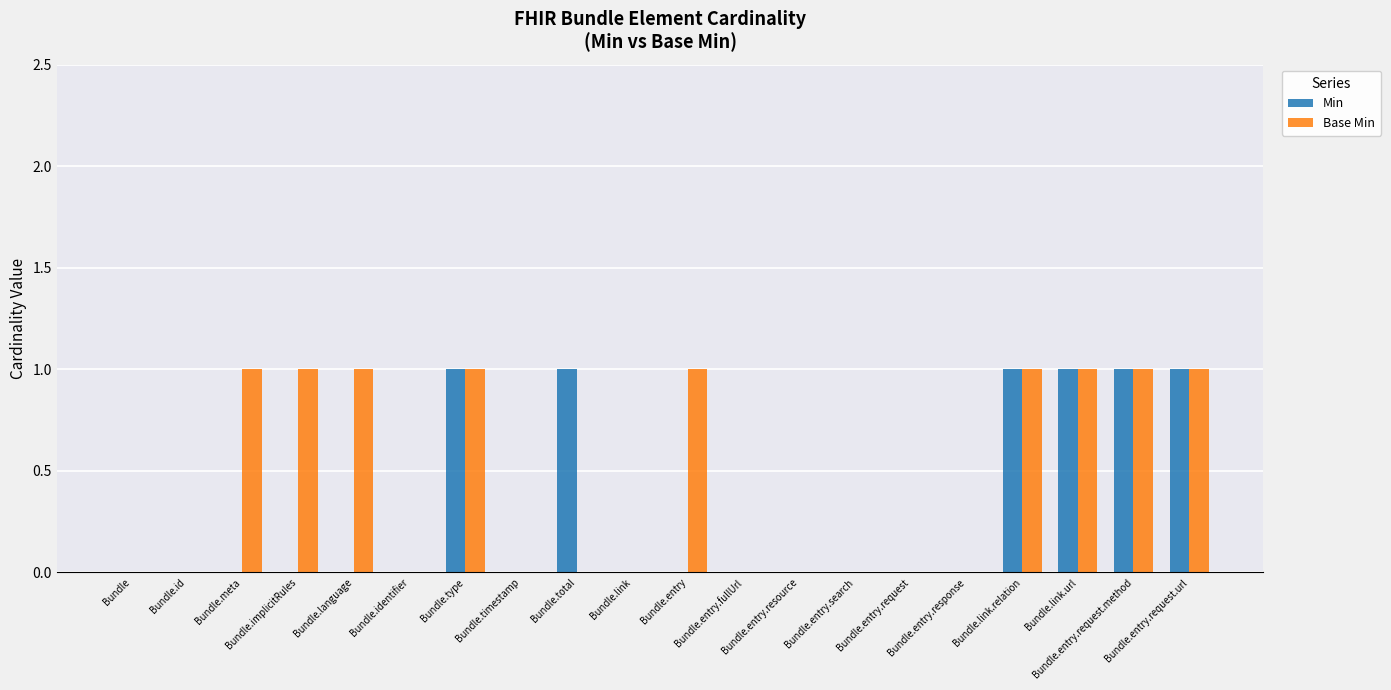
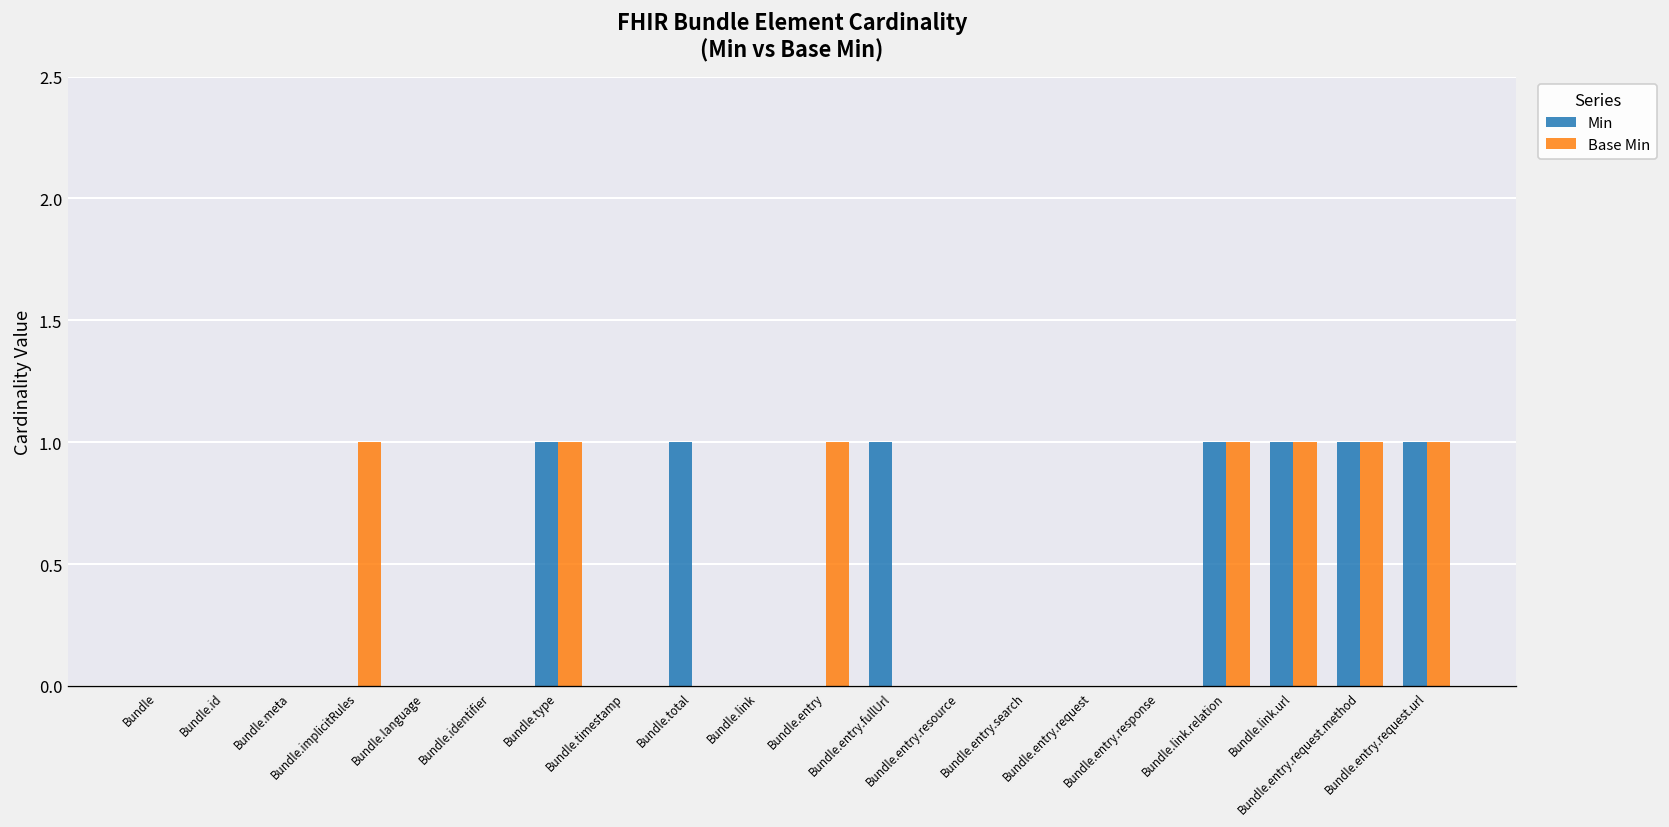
Base Min, Bundle.meta: 1 -> 0
Base Min, Bundle.language: 1 -> 0
Min, Bundle.entry.fullUrl: 0 -> 1
